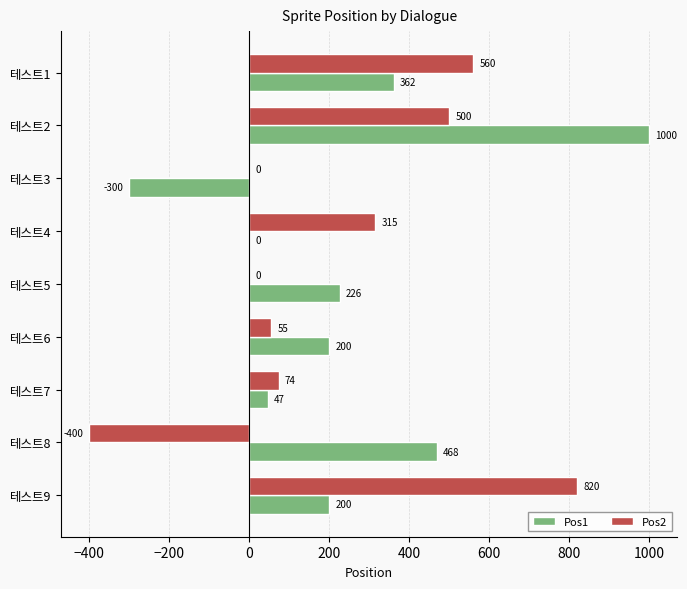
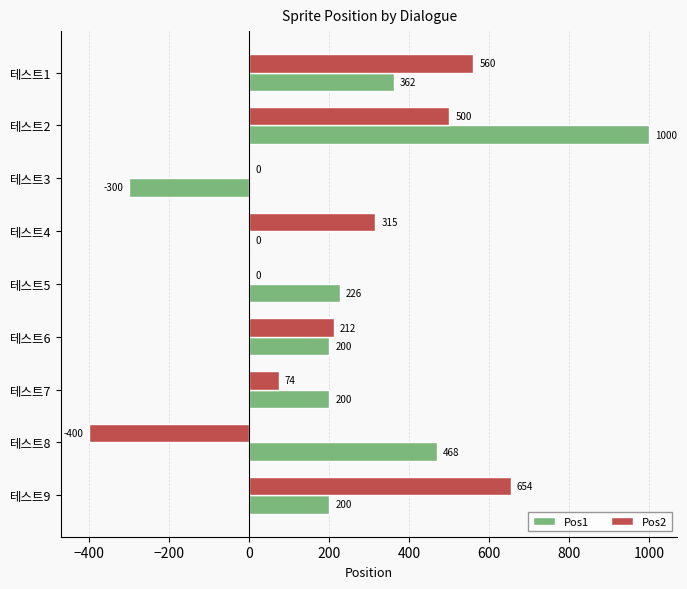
Pos2, 테스트6: 55 -> 212
Pos1, 테스트7: 47 -> 200
Pos2, 테스트9: 820 -> 654
